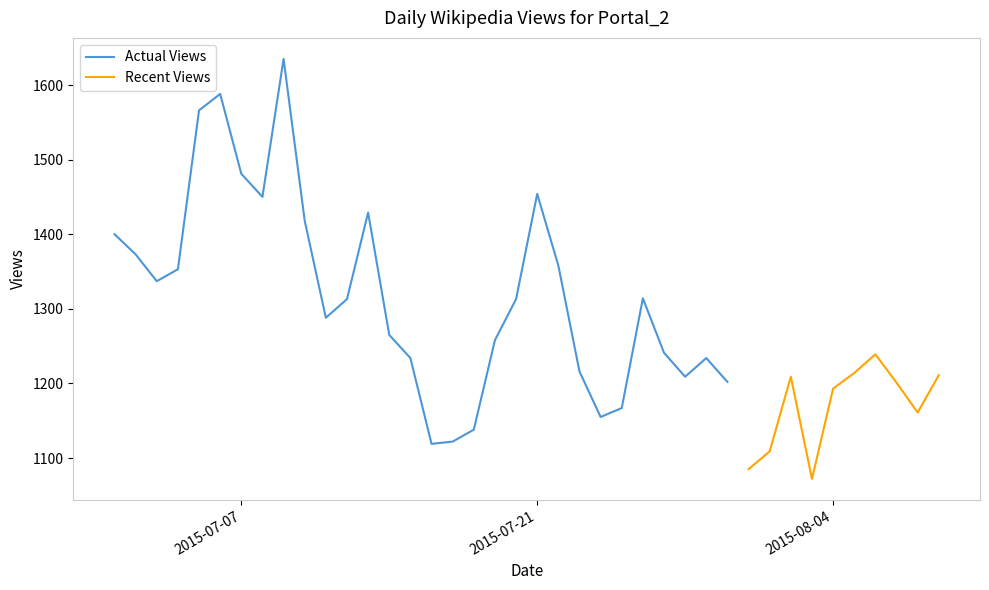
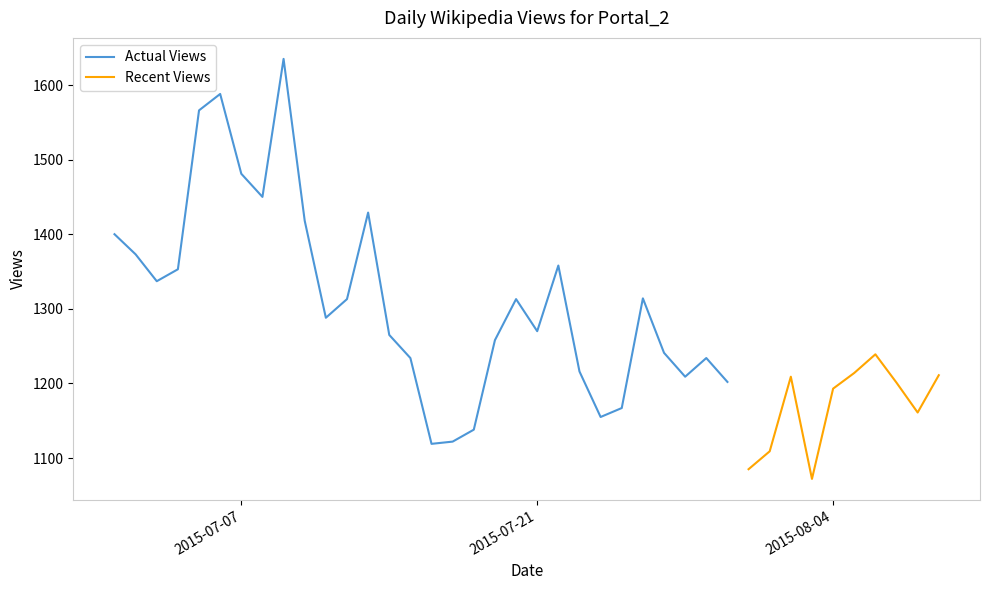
Actual Views, 2015-07-21: 1450 -> 1270
